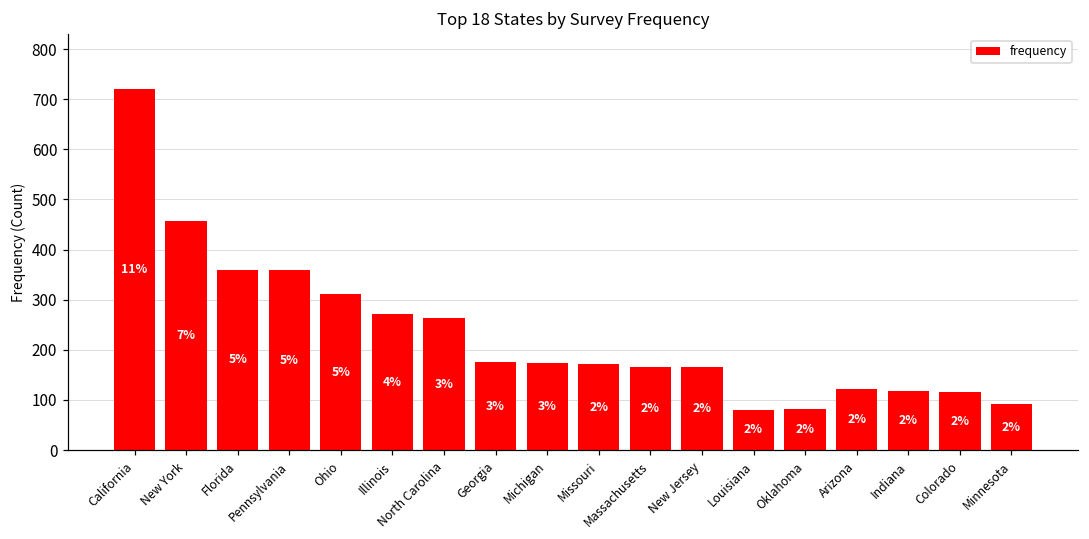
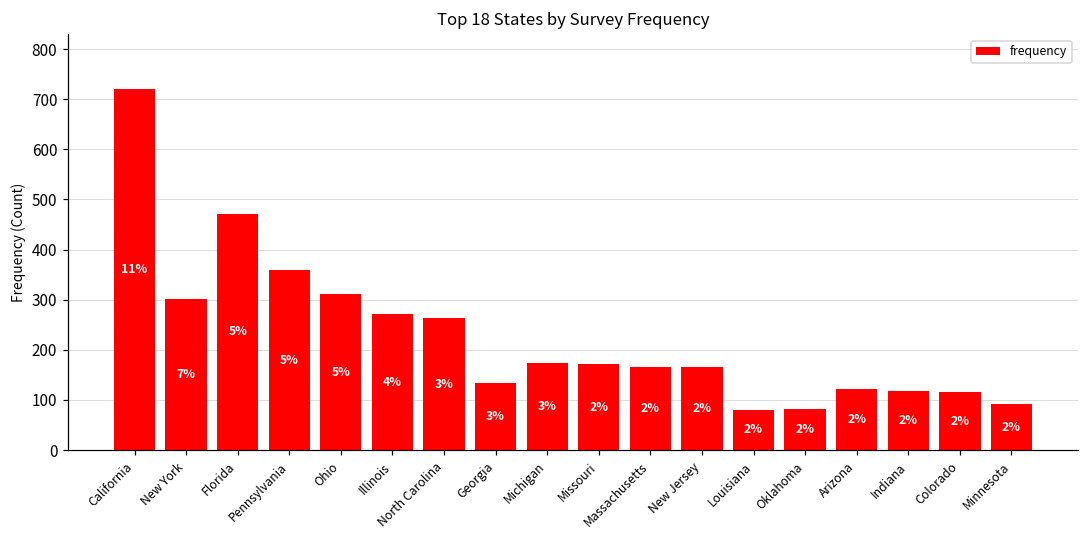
New York: 460 -> 300
Florida: 360 -> 470
Georgia: 180 -> 130
